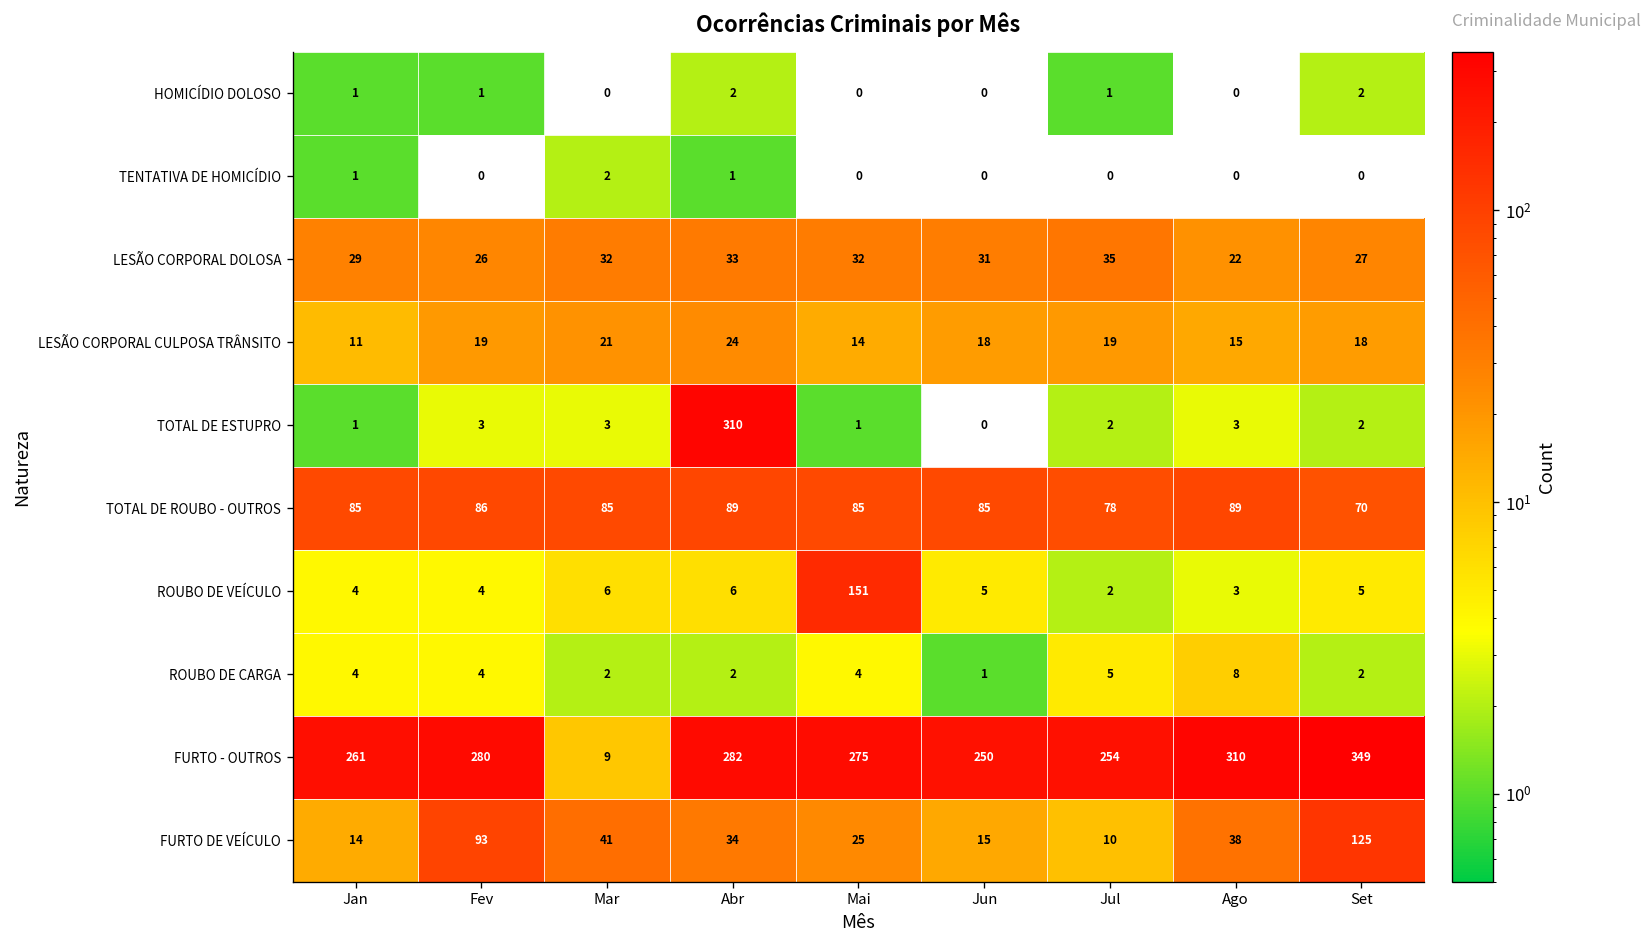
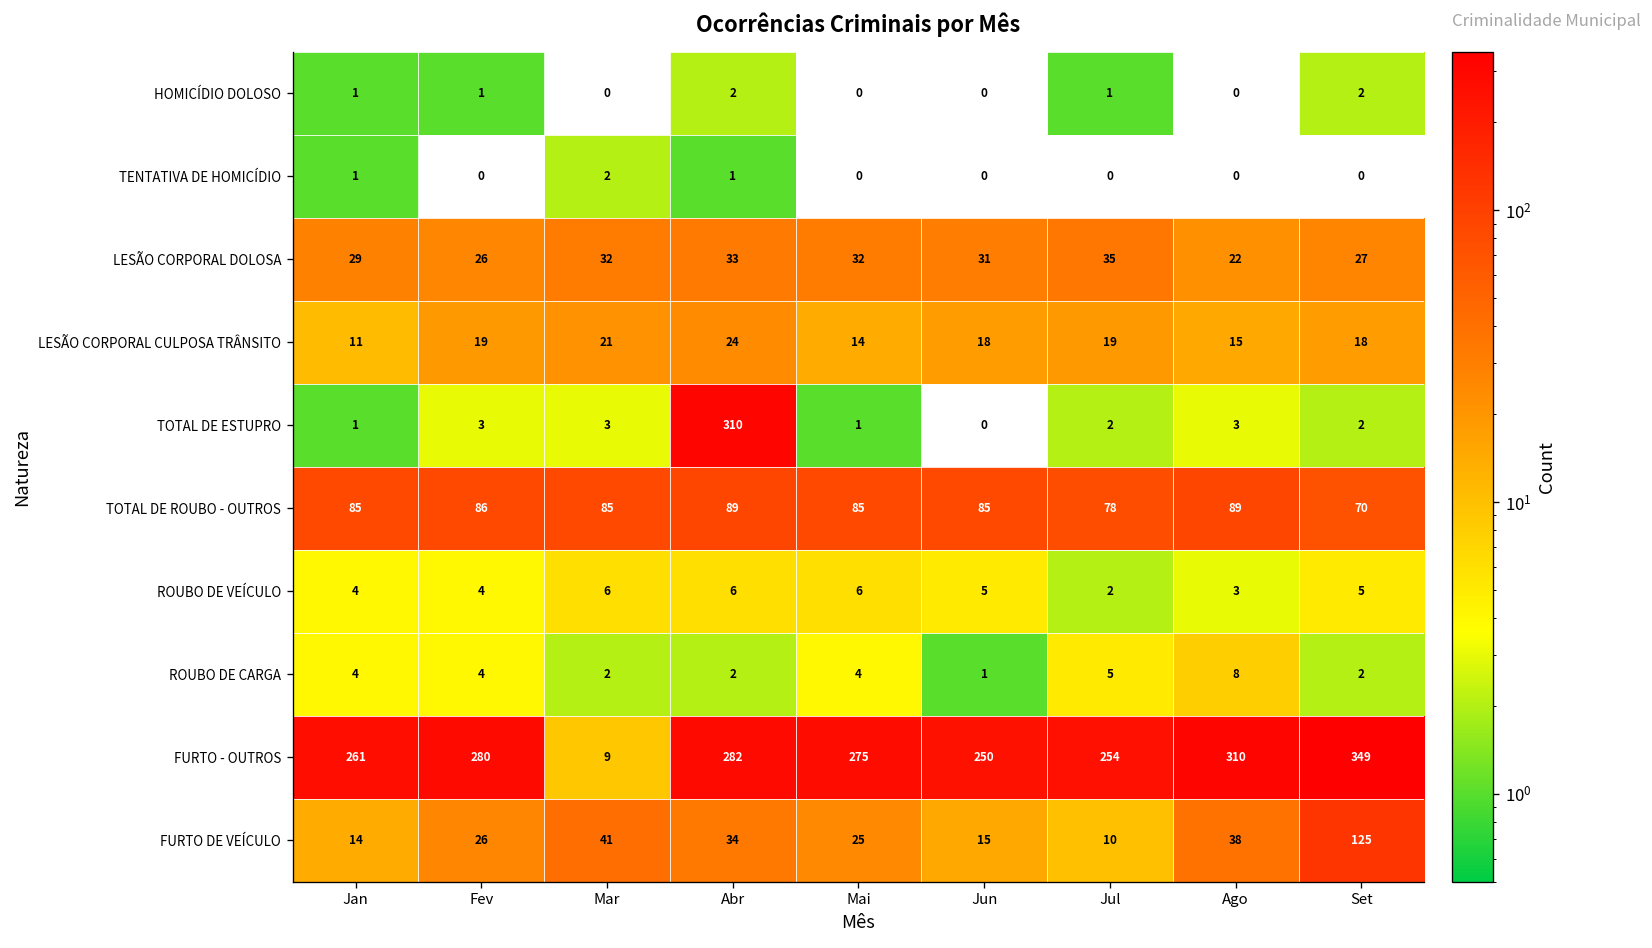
ROUBO DE VEÍCULO, Mai: 151 -> 6
FURTO DE VEÍCULO, Fev: 93 -> 26
